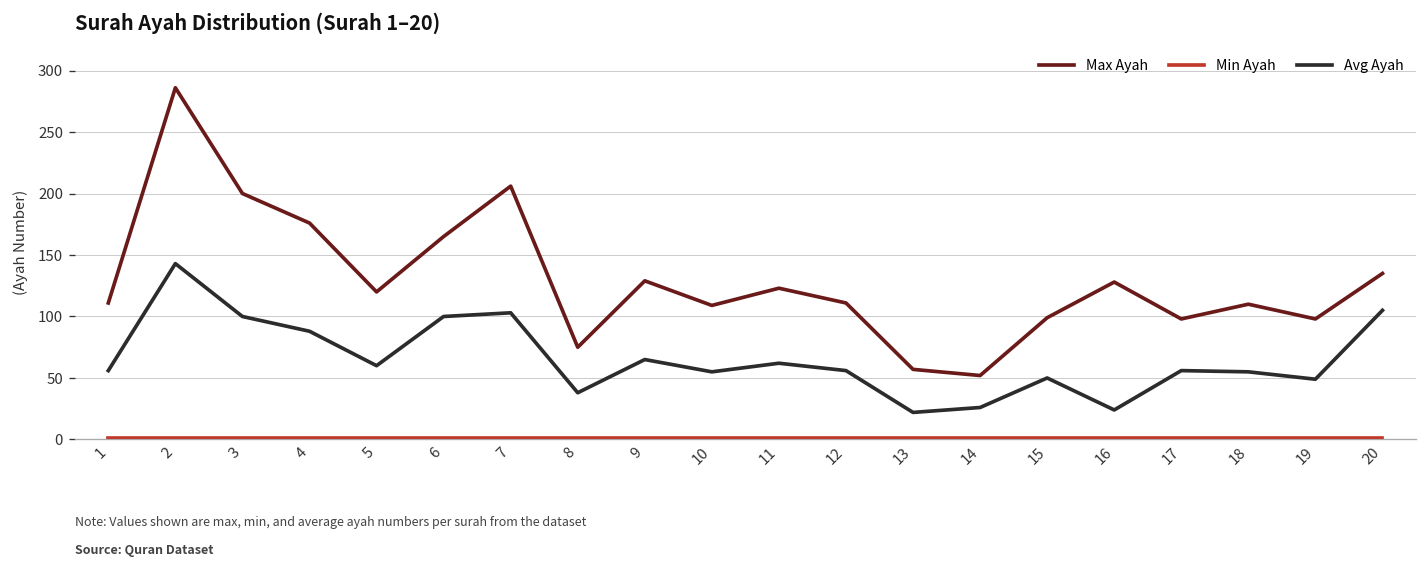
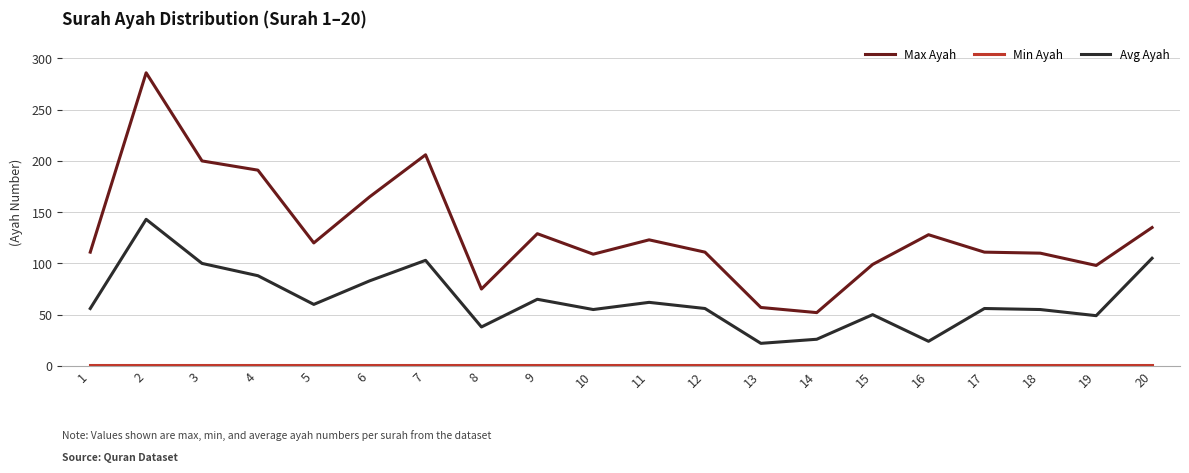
Max Ayah, 4: 176 -> 191
Avg Ayah, 6: 100 -> 83
Max Ayah, 17: 98 -> 111
